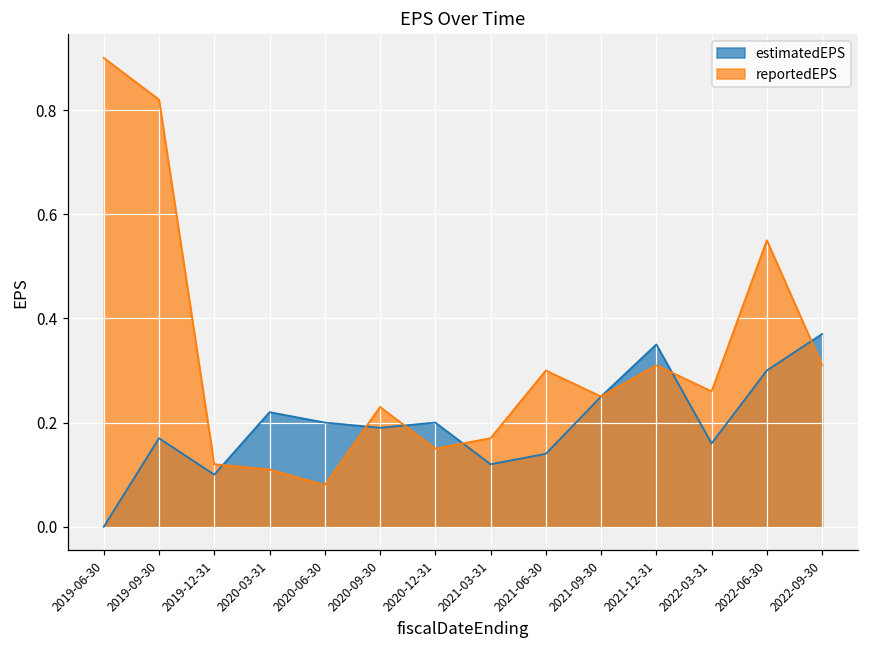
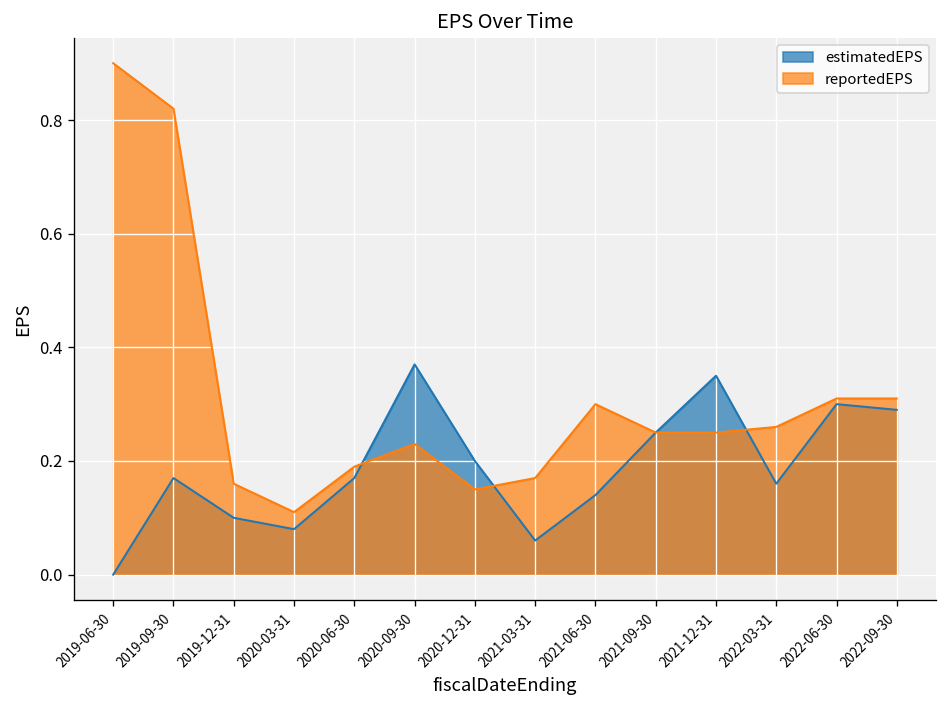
reportedEPS, 2019-12-31: 0.12 -> 0.16
estimatedEPS, 2020-03-31: 0.22 -> 0.08
estimatedEPS, 2020-06-30: 0.20 -> 0.17
reportedEPS, 2020-06-30: 0.08 -> 0.19
estimatedEPS, 2020-09-30: 0.19 -> 0.37
estimatedEPS, 2021-03-31: 0.12 -> 0.06
reportedEPS, 2021-12-31: 0.31 -> 0.25
reportedEPS, 2022-06-30: 0.55 -> 0.31
estimatedEPS, 2022-09-30: 0.37 -> 0.29
